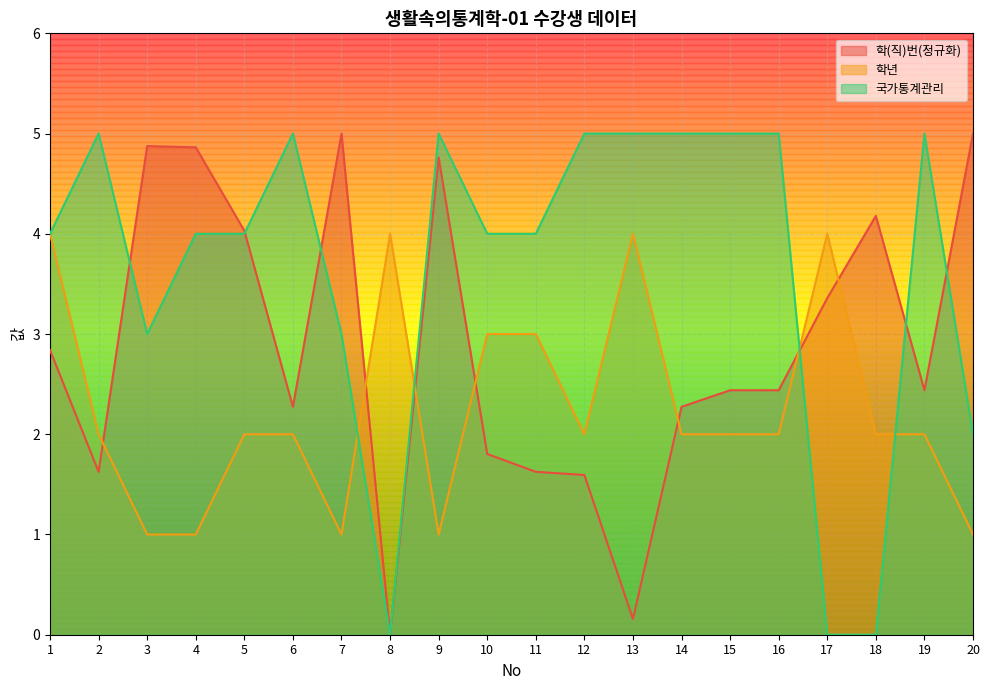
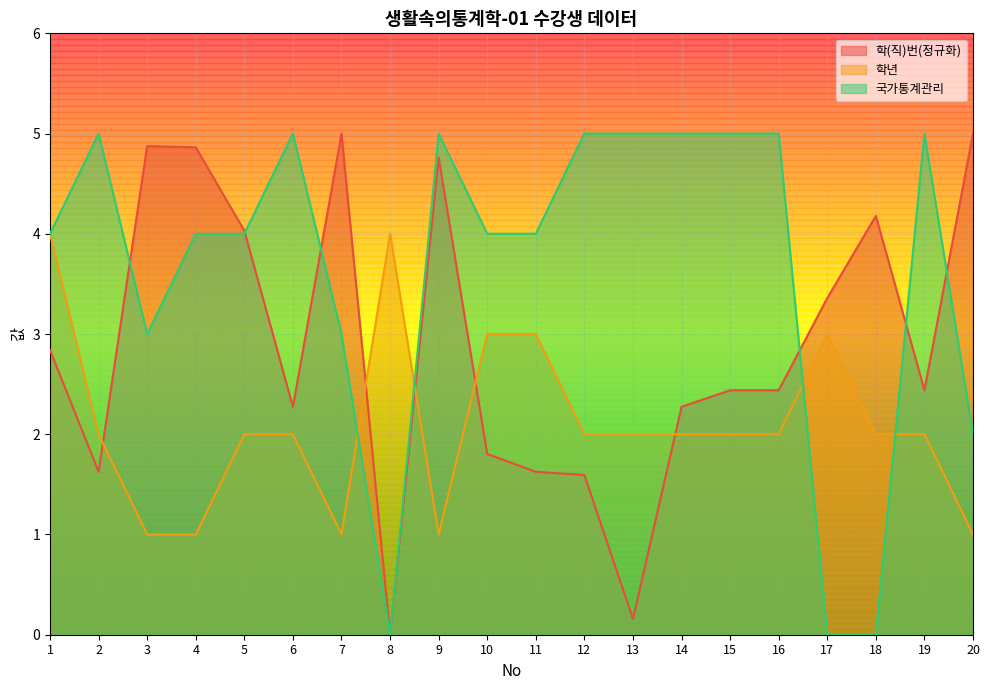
학년, 13: 4 -> 2
학년, 17: 4 -> 3
